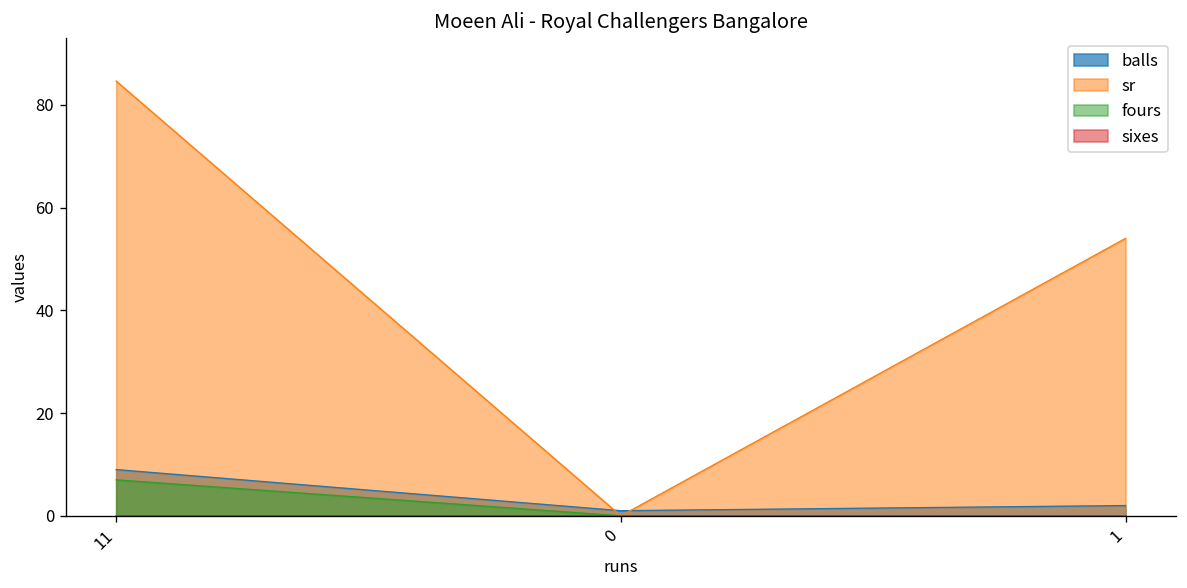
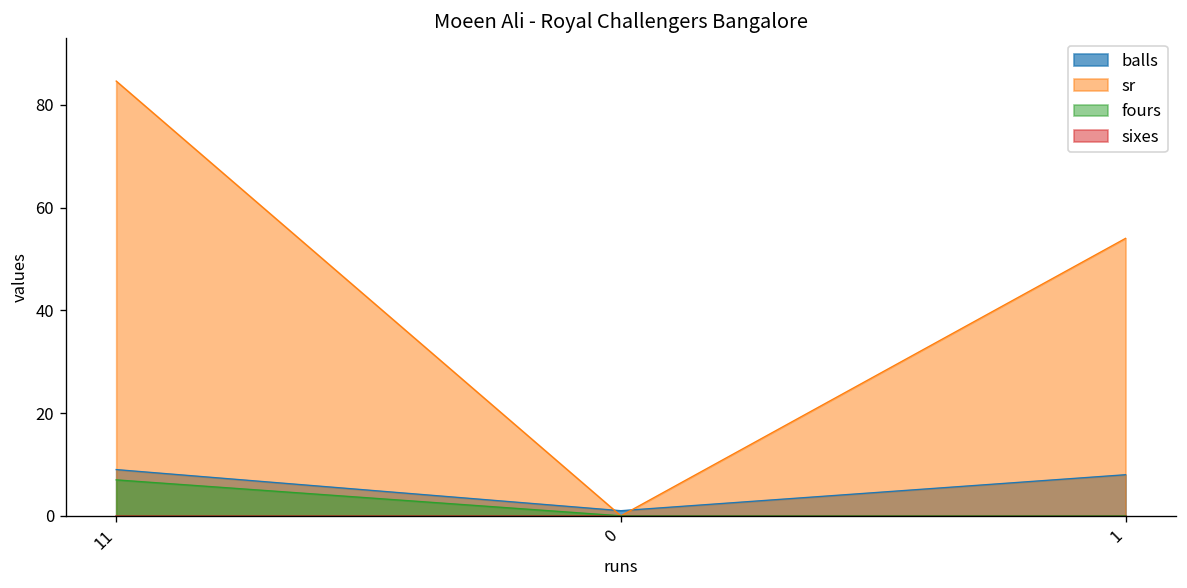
balls, 1: 2 -> 8
